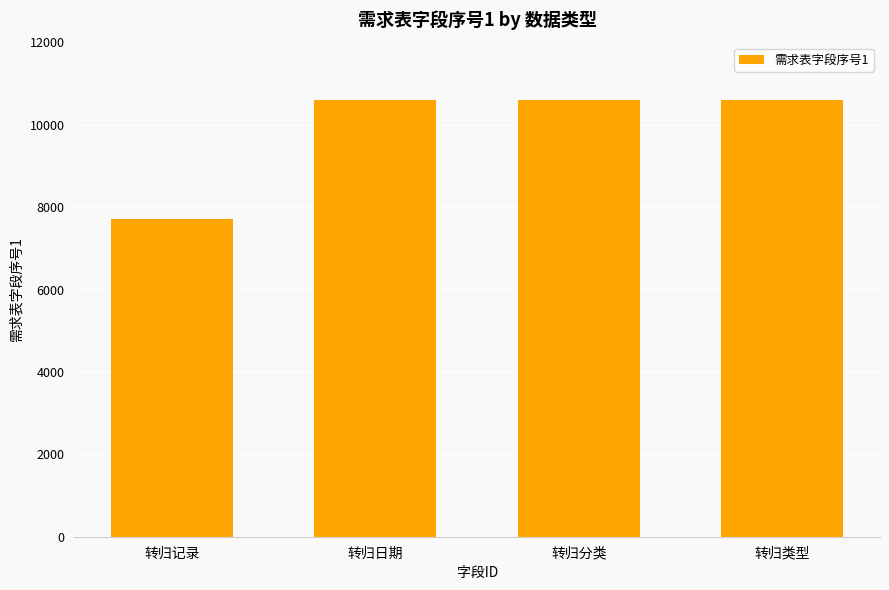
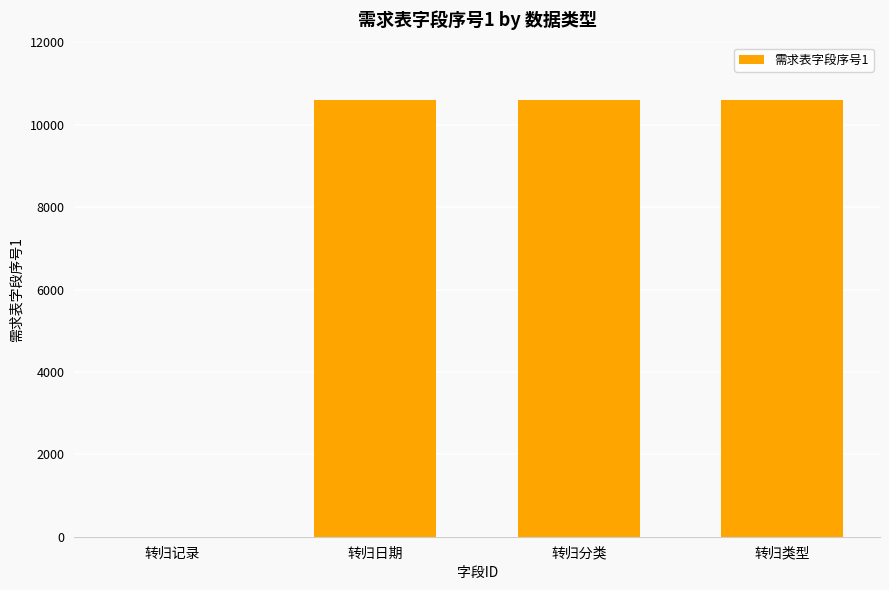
转归记录: 7700 -> 0
